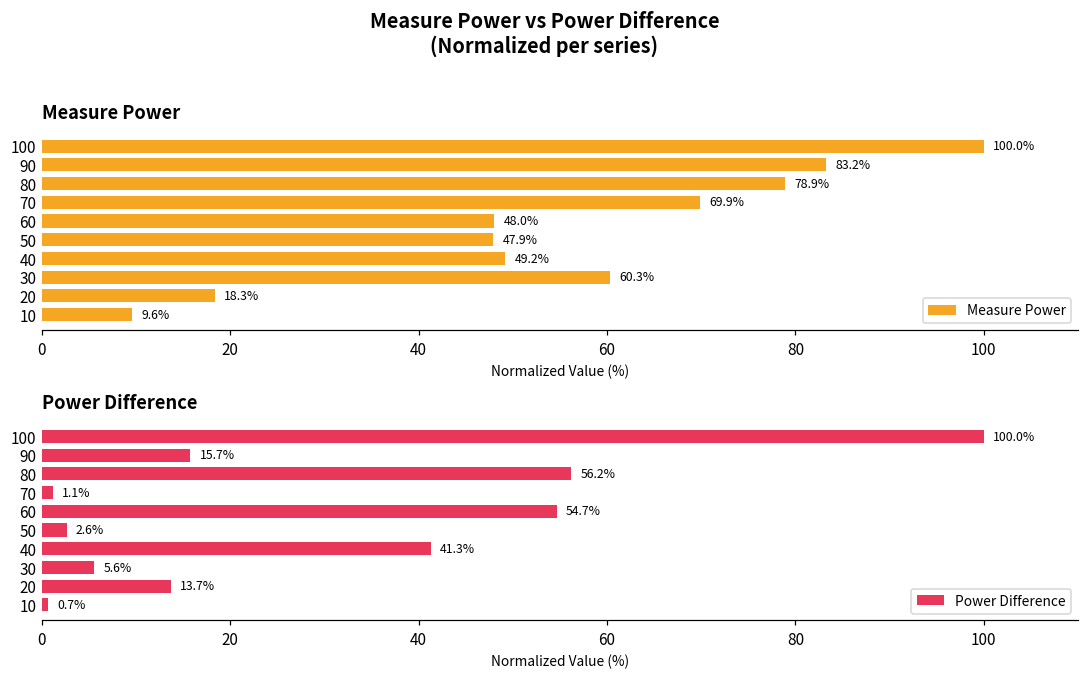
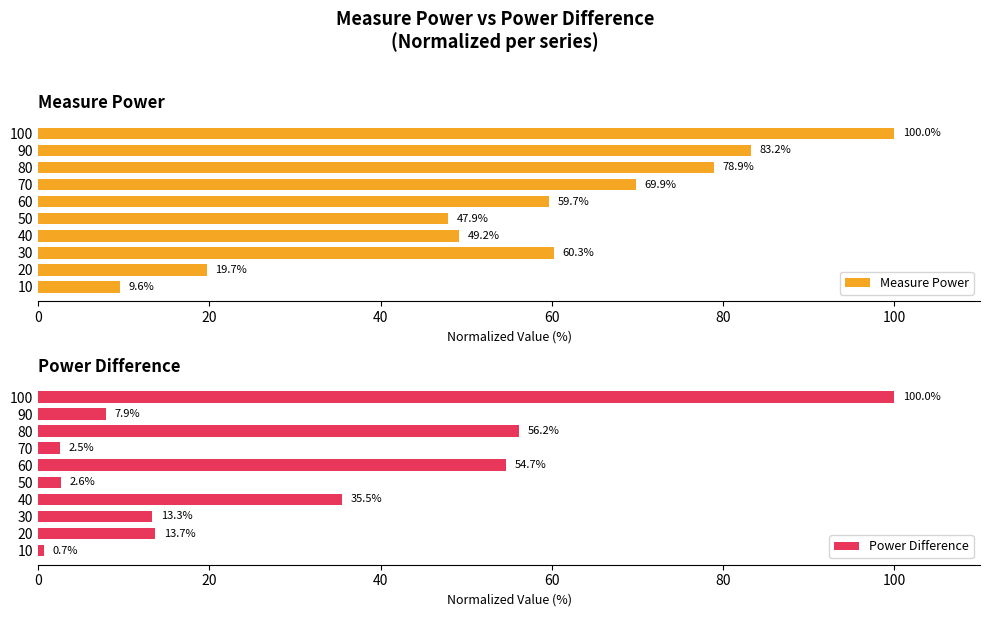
Measure Power, 60: 48.0% -> 59.7%
Measure Power, 20: 18.3% -> 19.7%
Power Difference, 90: 15.7% -> 7.9%
Power Difference, 70: 1.1% -> 2.5%
Power Difference, 40: 41.3% -> 35.5%
Power Difference, 30: 5.6% -> 13.3%
